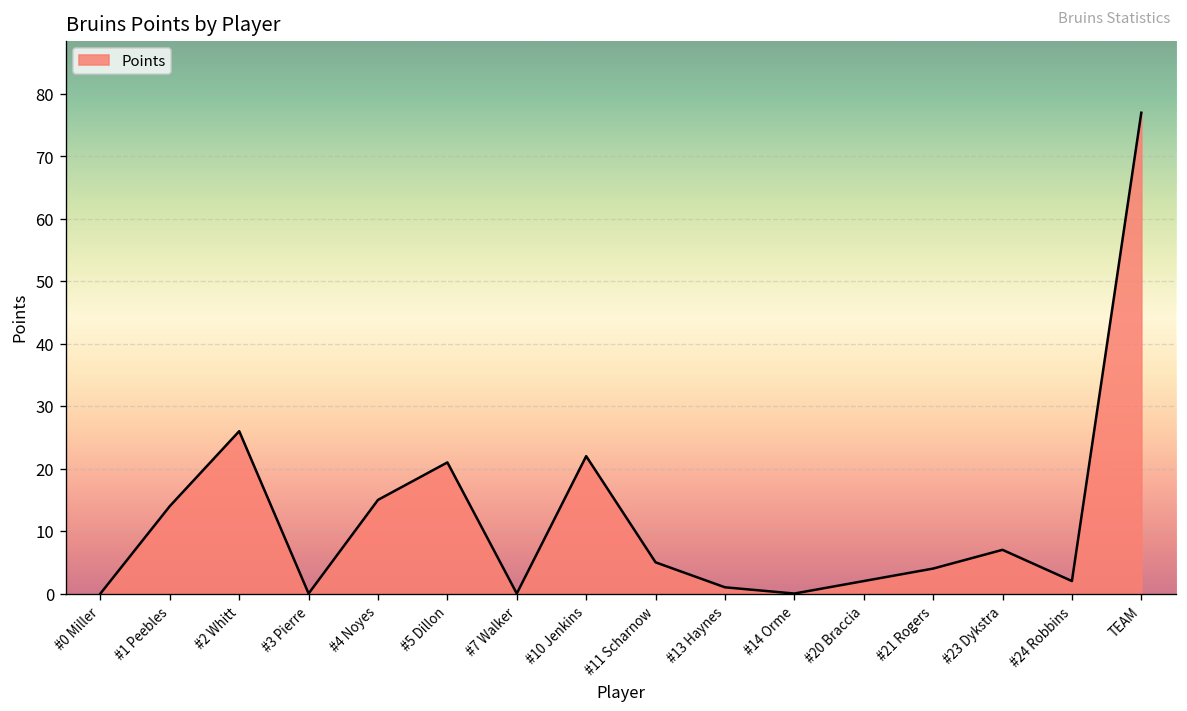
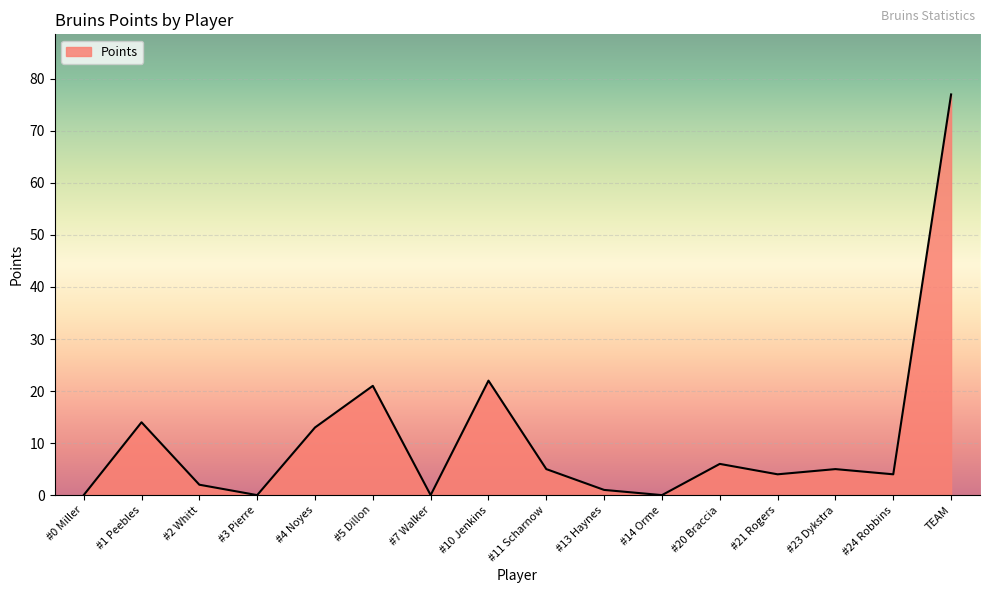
#2 Whitt: 26 -> 2
#4 Noyes: 15 -> 13
#20 Braccia: 2 -> 6
#23 Dykstra: 7 -> 5
#24 Robbins: 2 -> 4
